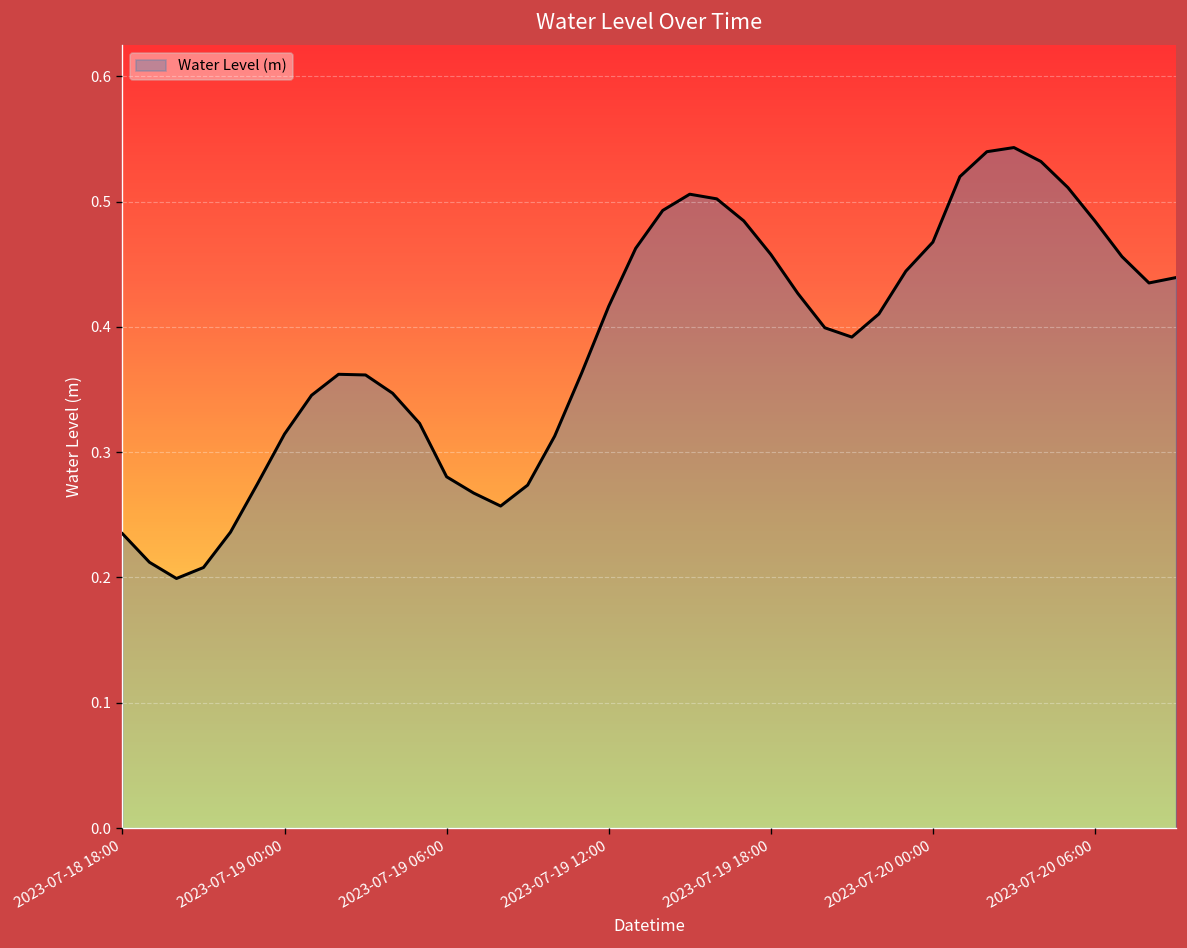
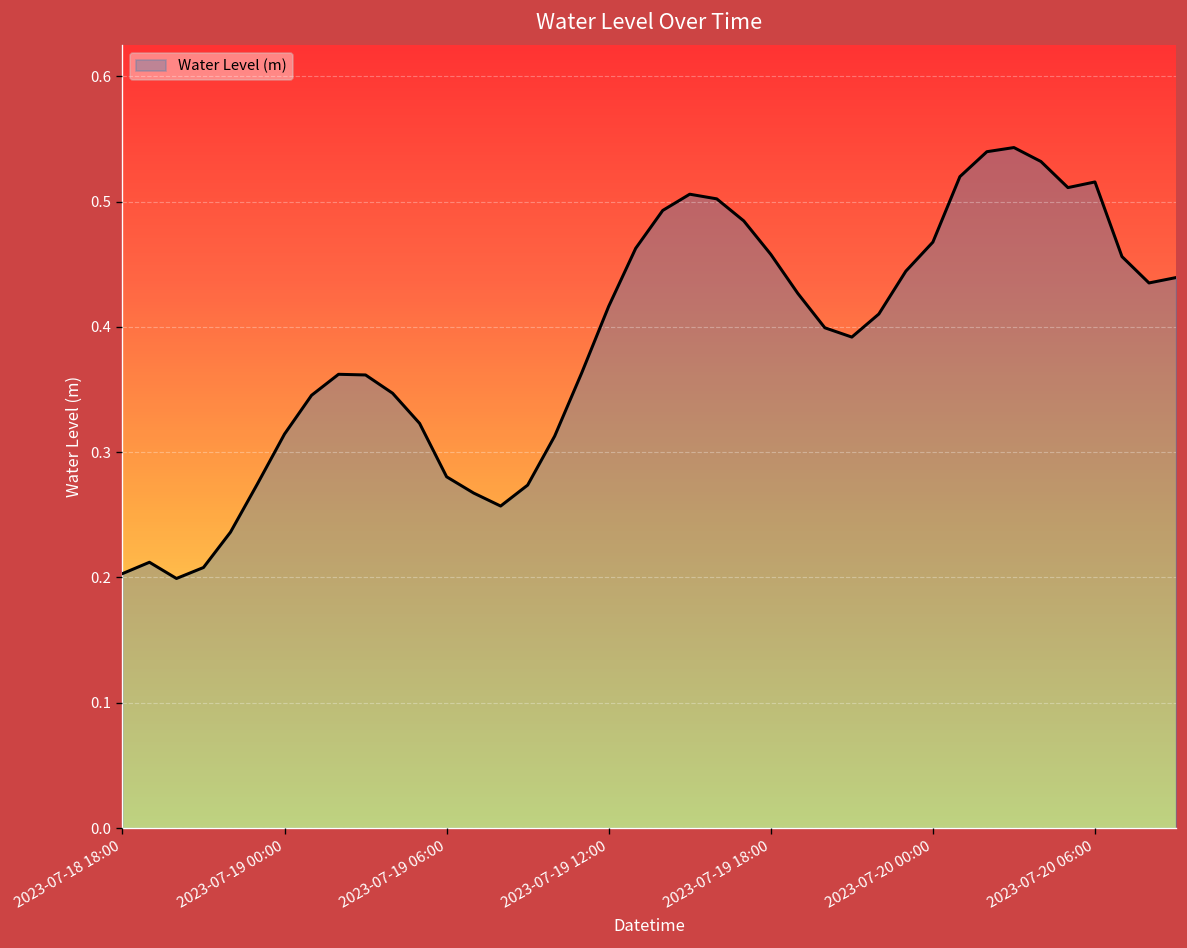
2023-07-18 18:00: 0.235 -> 0.203
2023-07-20 06:00: 0.484 -> 0.516
